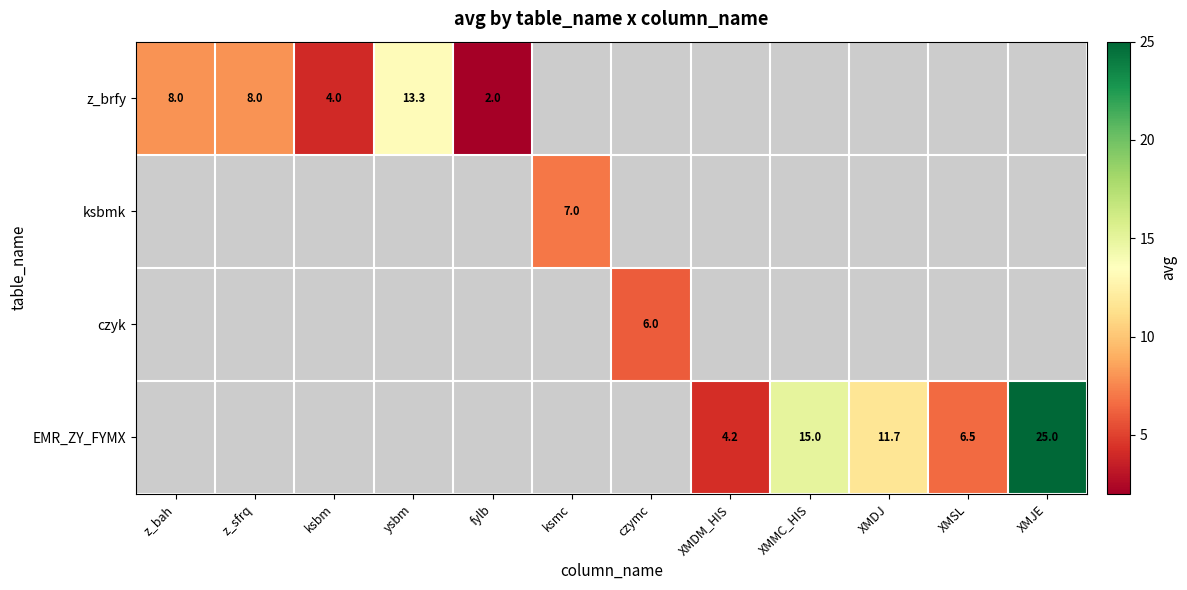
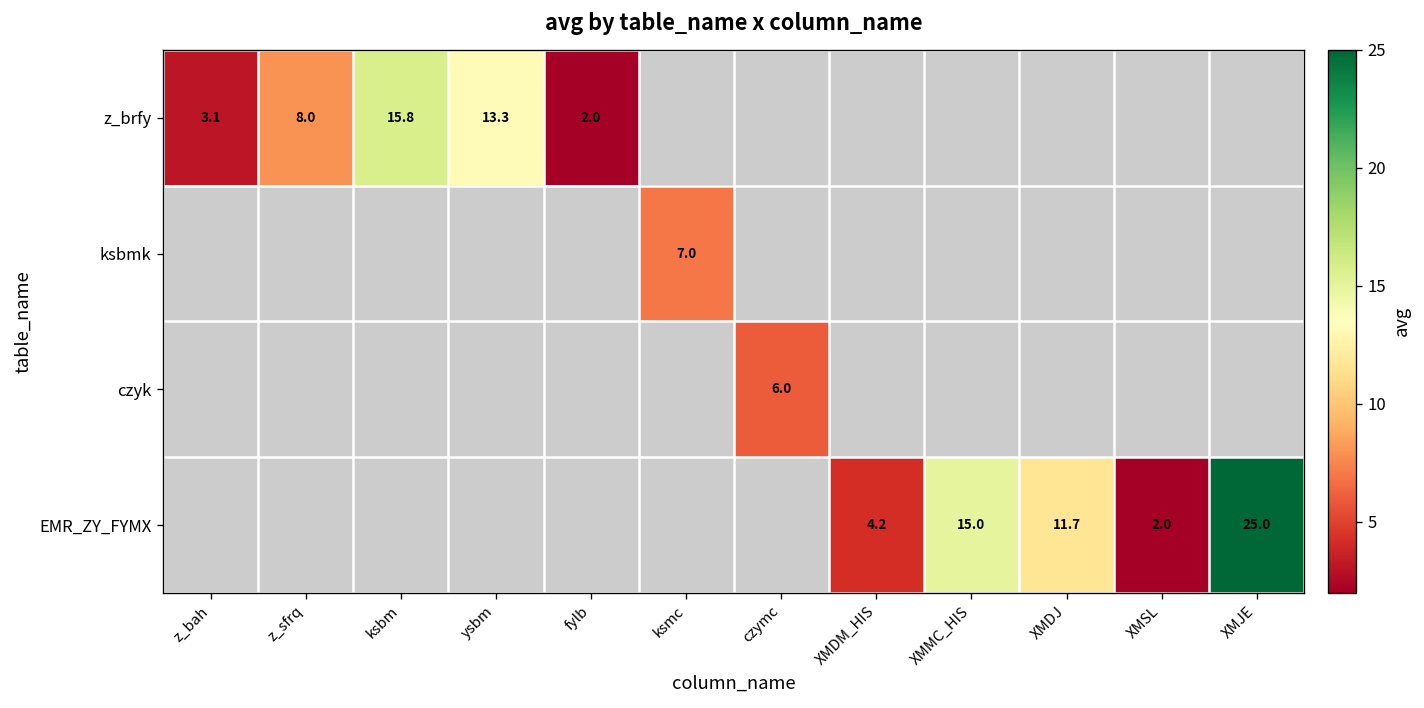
z_brfy, z_bah: 8.0 -> 3.1
z_brfy, ksbm: 4.0 -> 15.8
EMR_ZY_FYMX, XMSL: 6.5 -> 2.0
